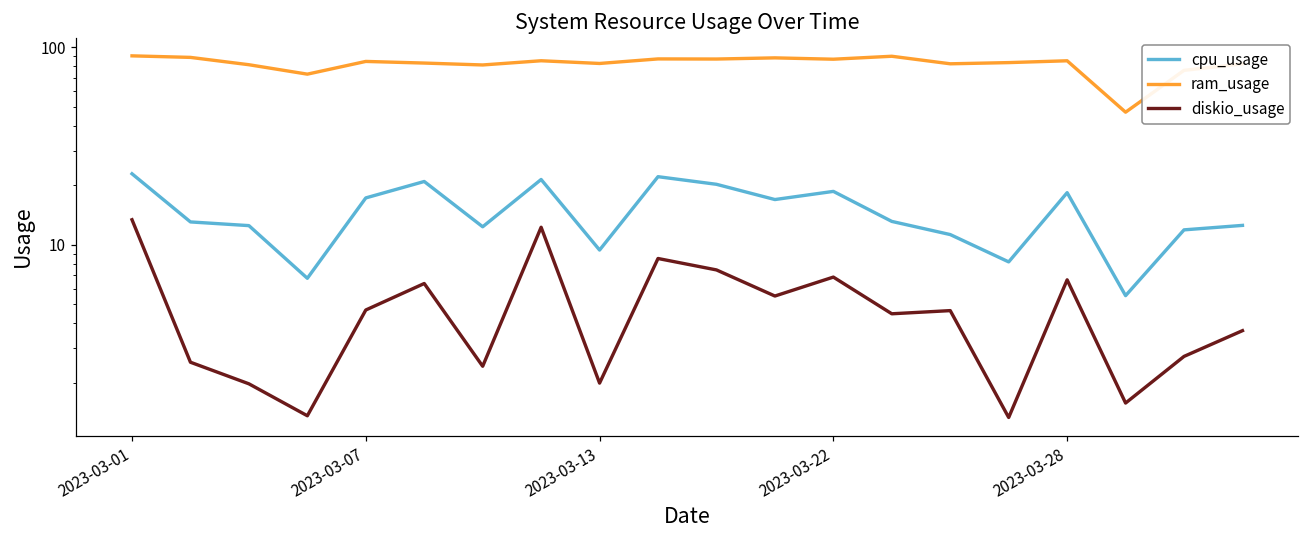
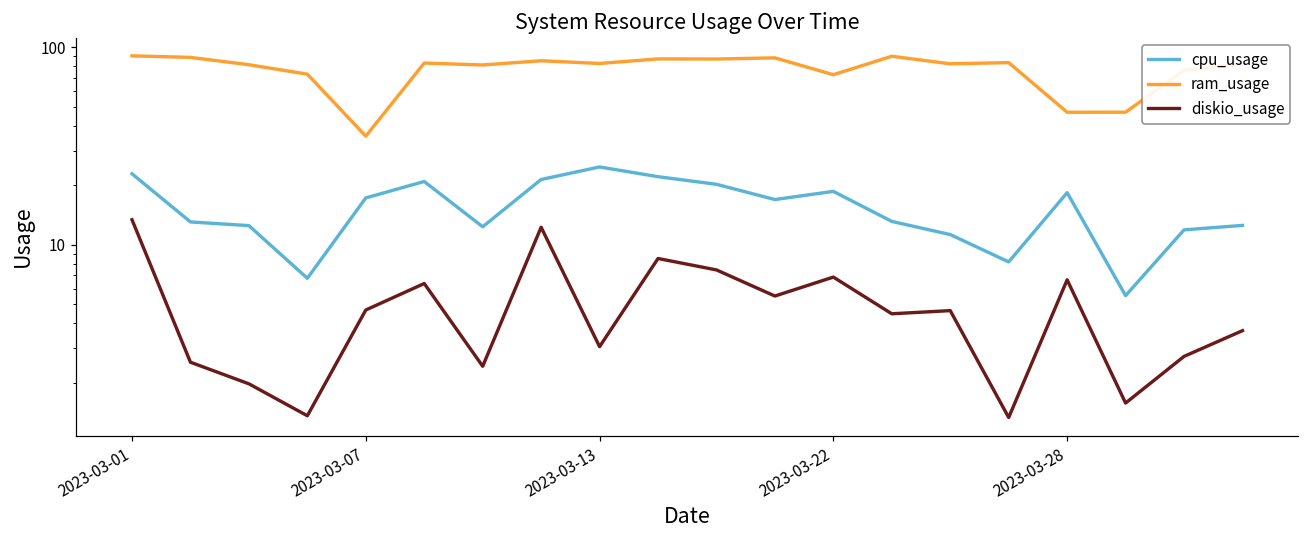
ram_usage, 2023-03-07: 80 -> 35
cpu_usage, 2023-03-13: 9 -> 25
diskio_usage, 2023-03-13: 2.0 -> 3.0
ram_usage, 2023-03-22: 90 -> 73
ram_usage, 2023-03-28: 90 -> 47
